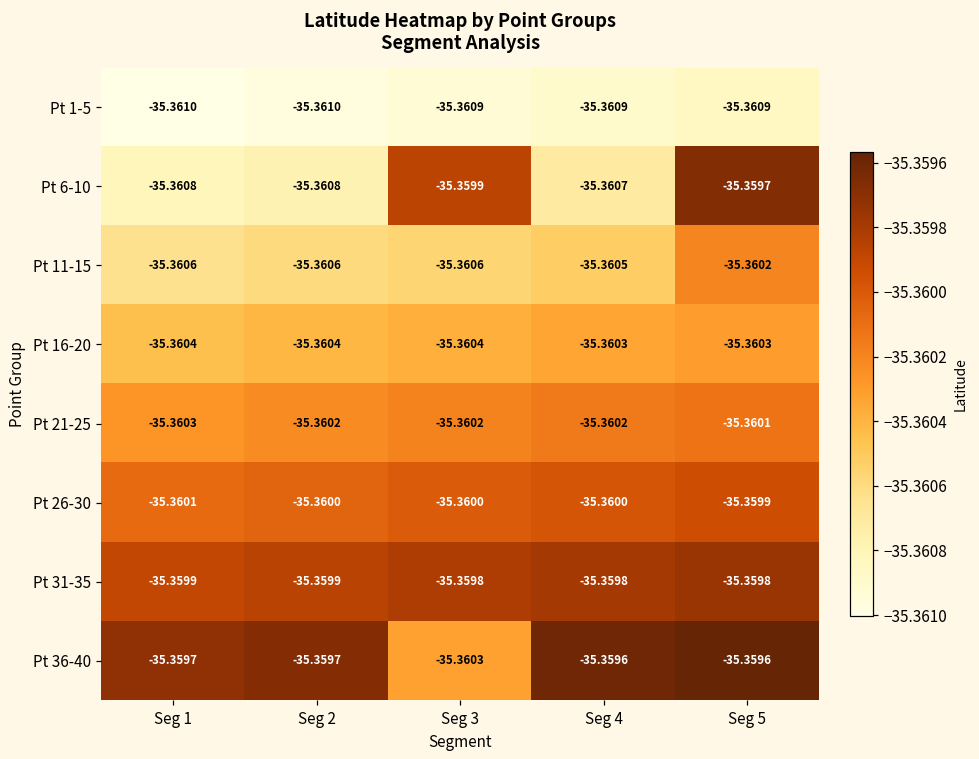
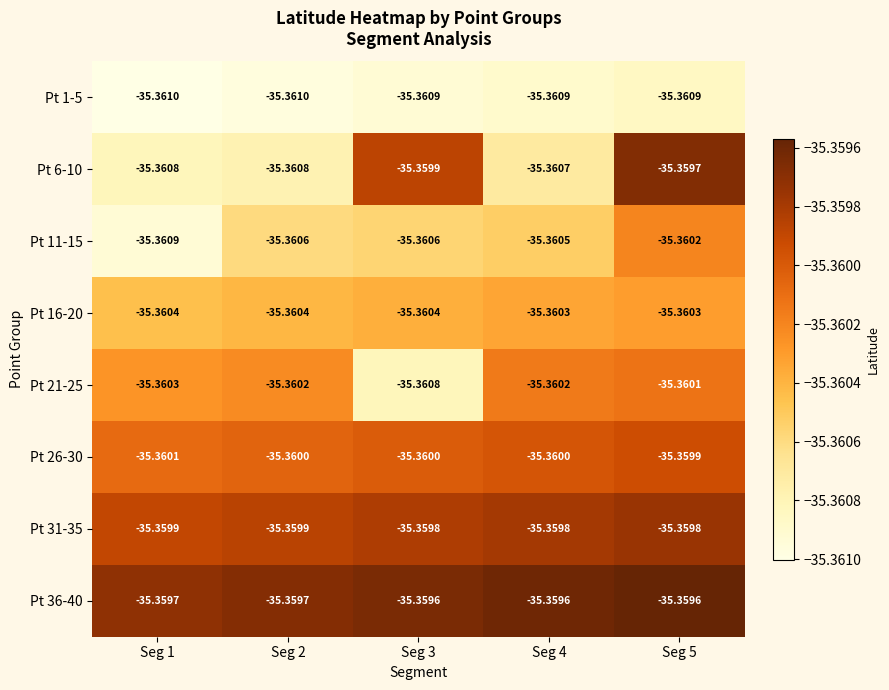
Pt 11-15, Seg 1: -35.3606 -> -35.3609
Pt 21-25, Seg 3: -35.3602 -> -35.3608
Pt 36-40, Seg 3: -35.3603 -> -35.3596
